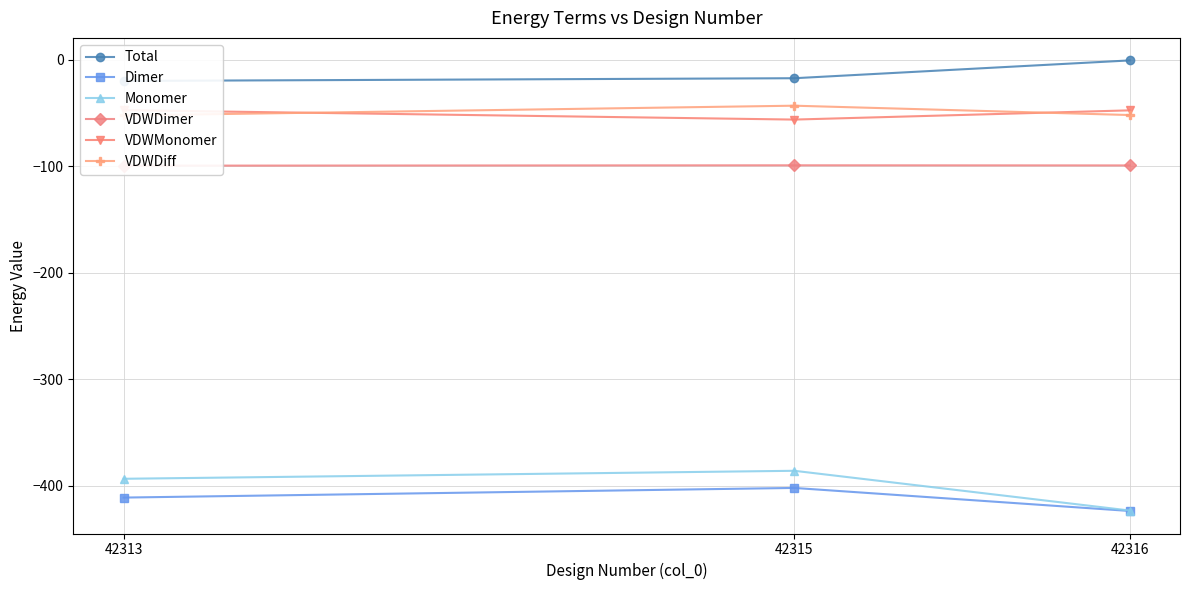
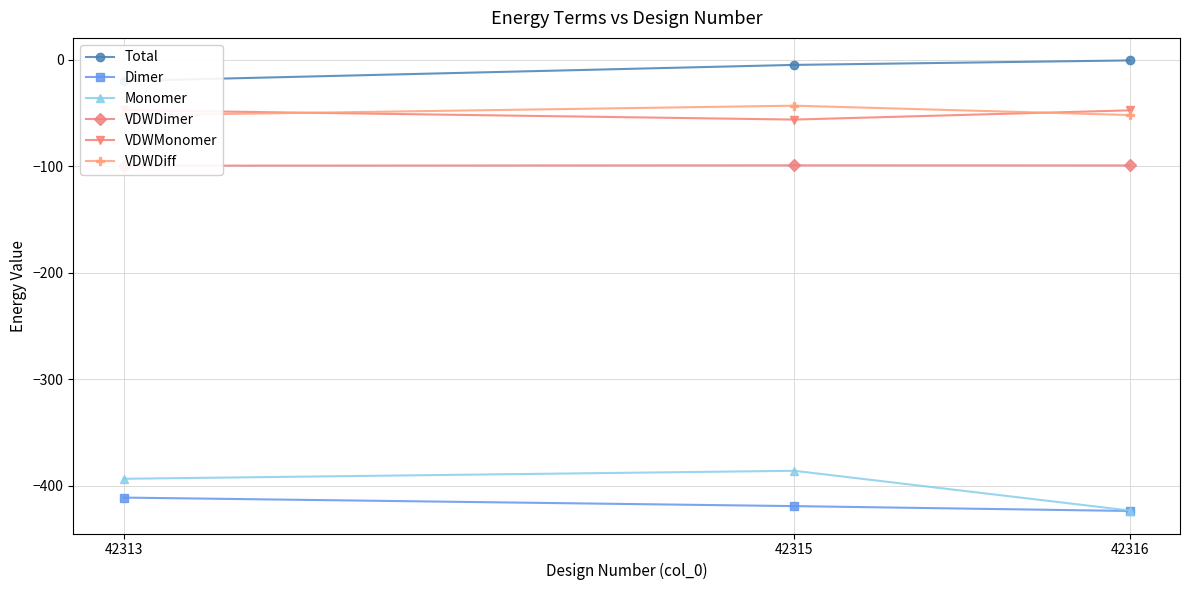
Total, 42315: -17 -> -5
Dimer, 42315: -402 -> -419
